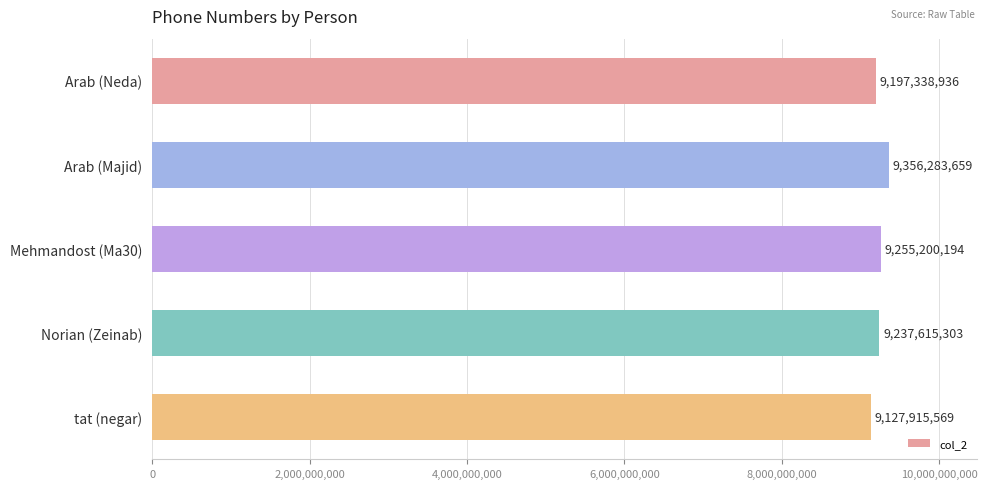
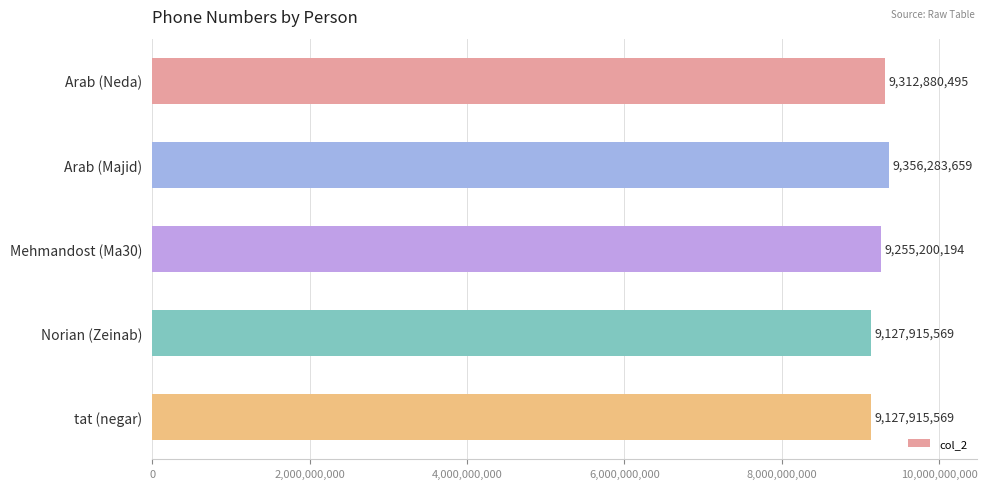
Arab (Neda): 9,197,338,936 -> 9,312,880,495
Norian (Zeinab): 9,237,615,303 -> 9,127,915,569
